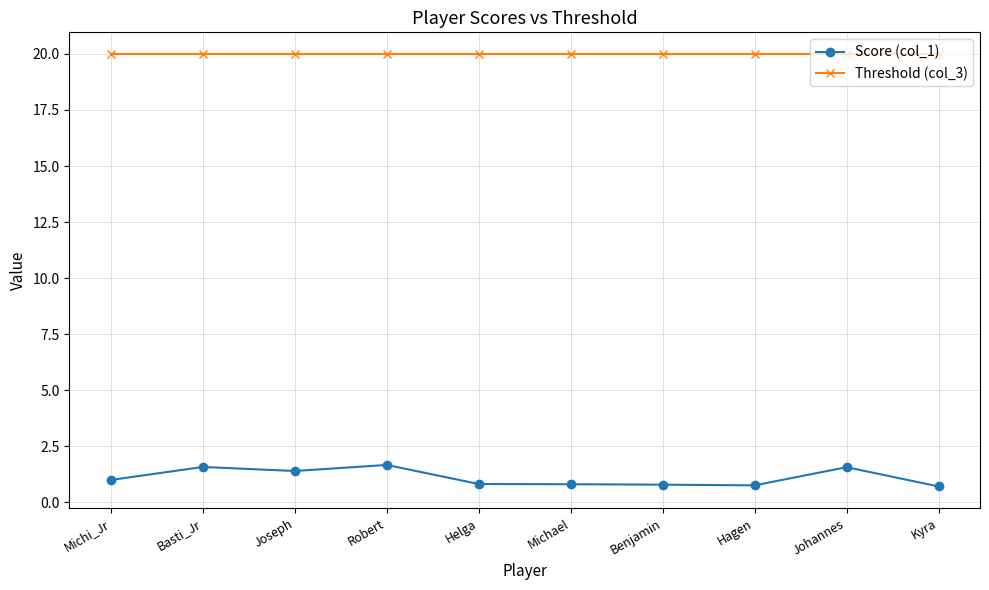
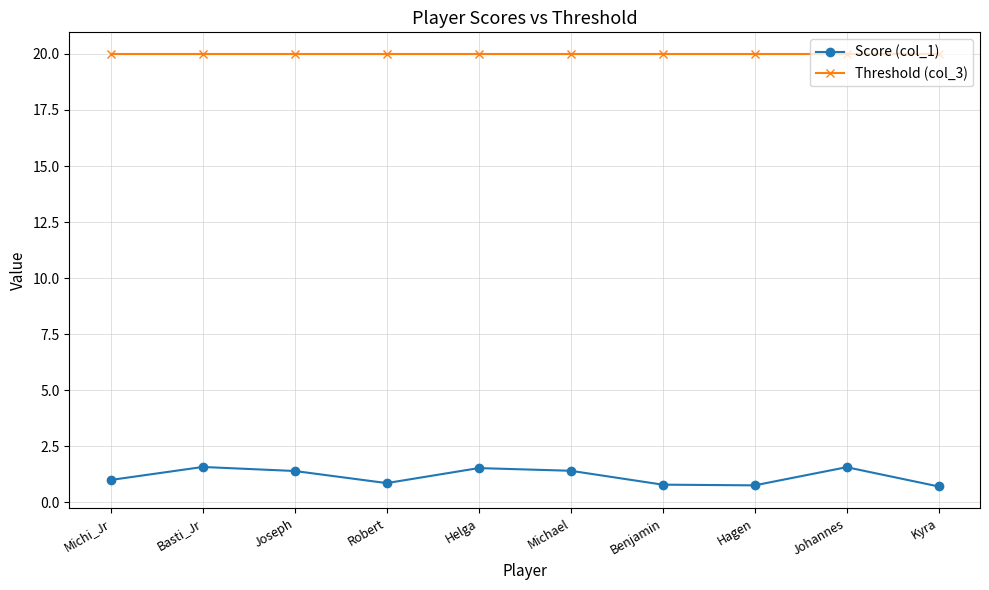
Score (col_1), Robert: 1.7 -> 0.9
Score (col_1), Helga: 0.8 -> 1.5
Score (col_1), Michael: 0.8 -> 1.4
